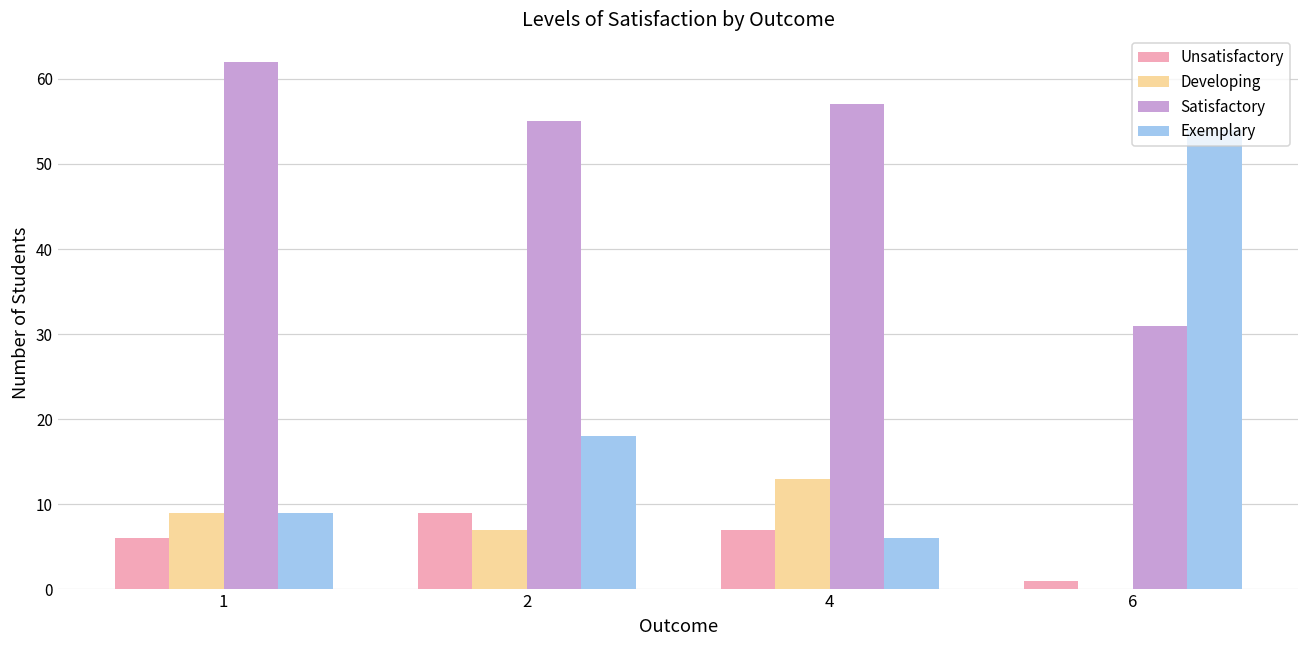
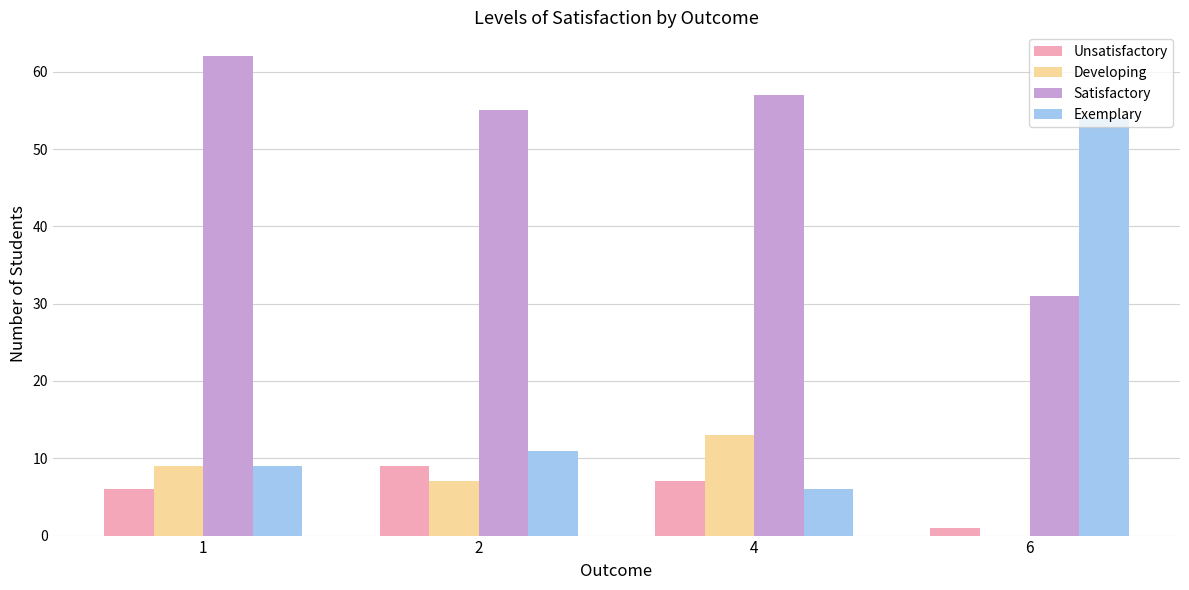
Exemplary, 2: 18 -> 11
